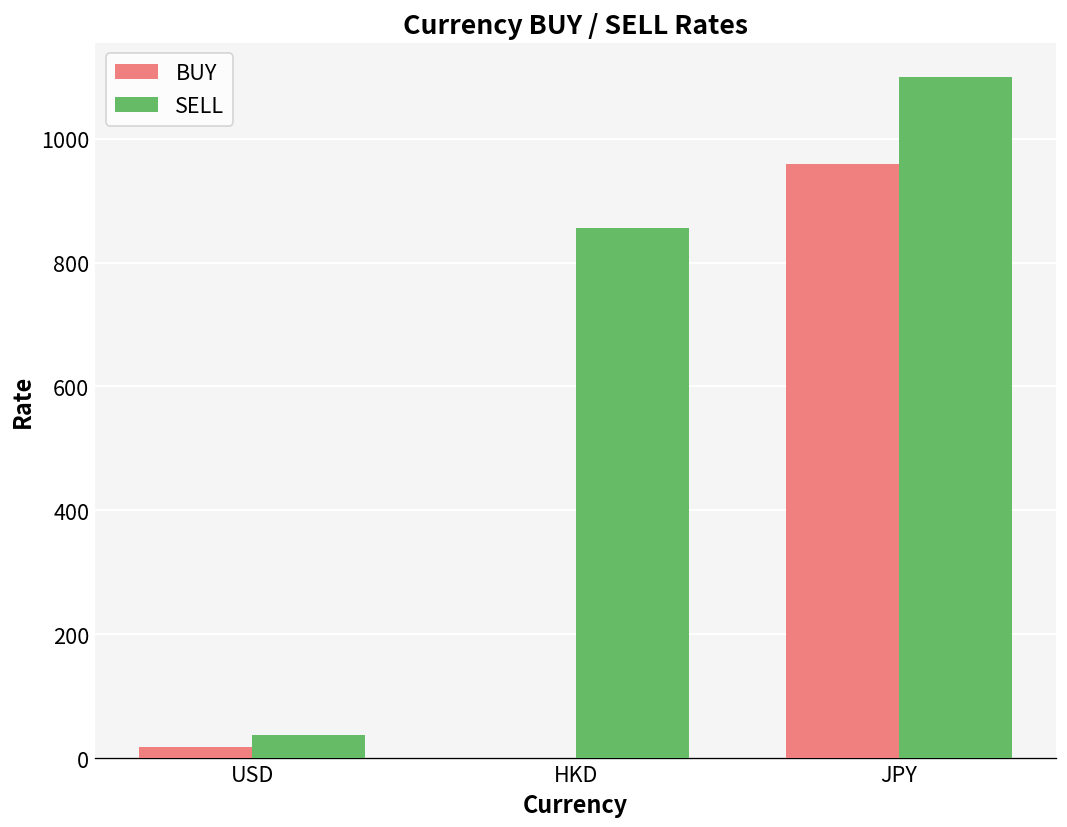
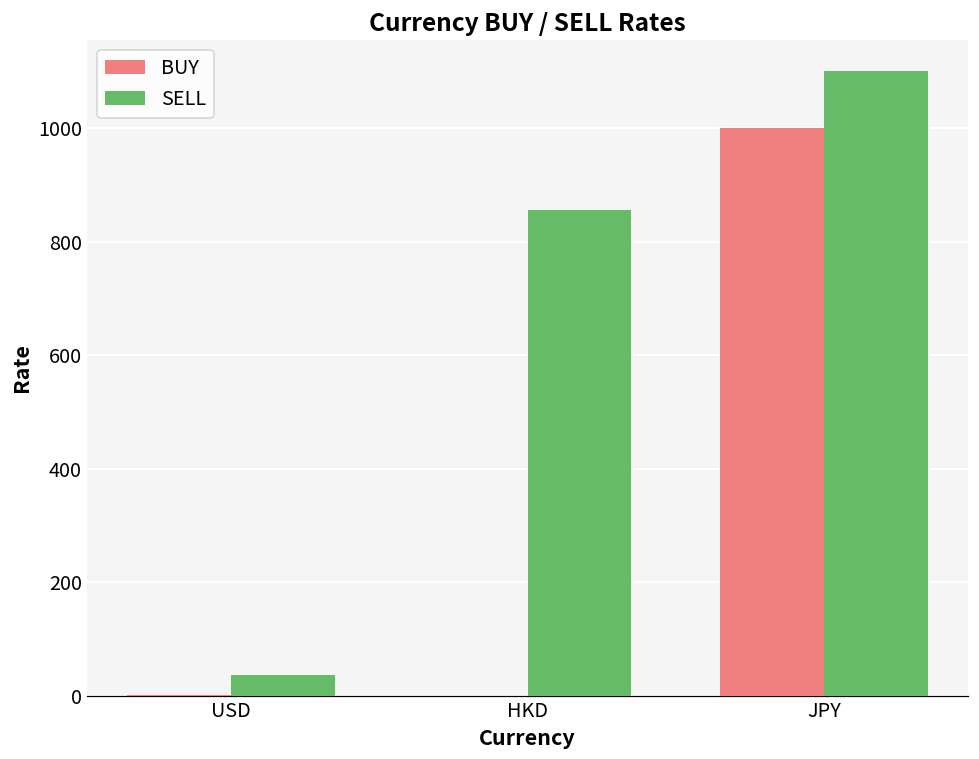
BUY, USD: 20 -> 0
BUY, JPY: 960 -> 1000
